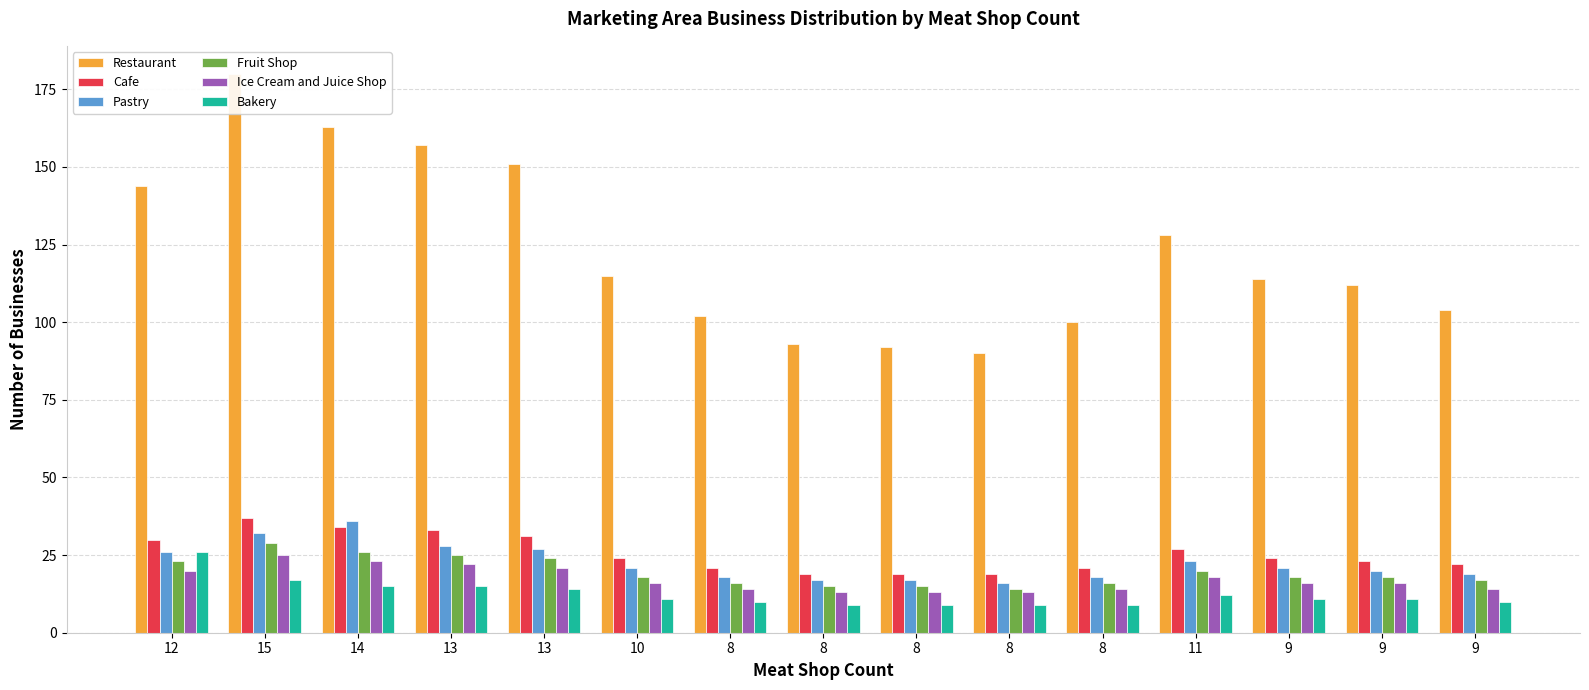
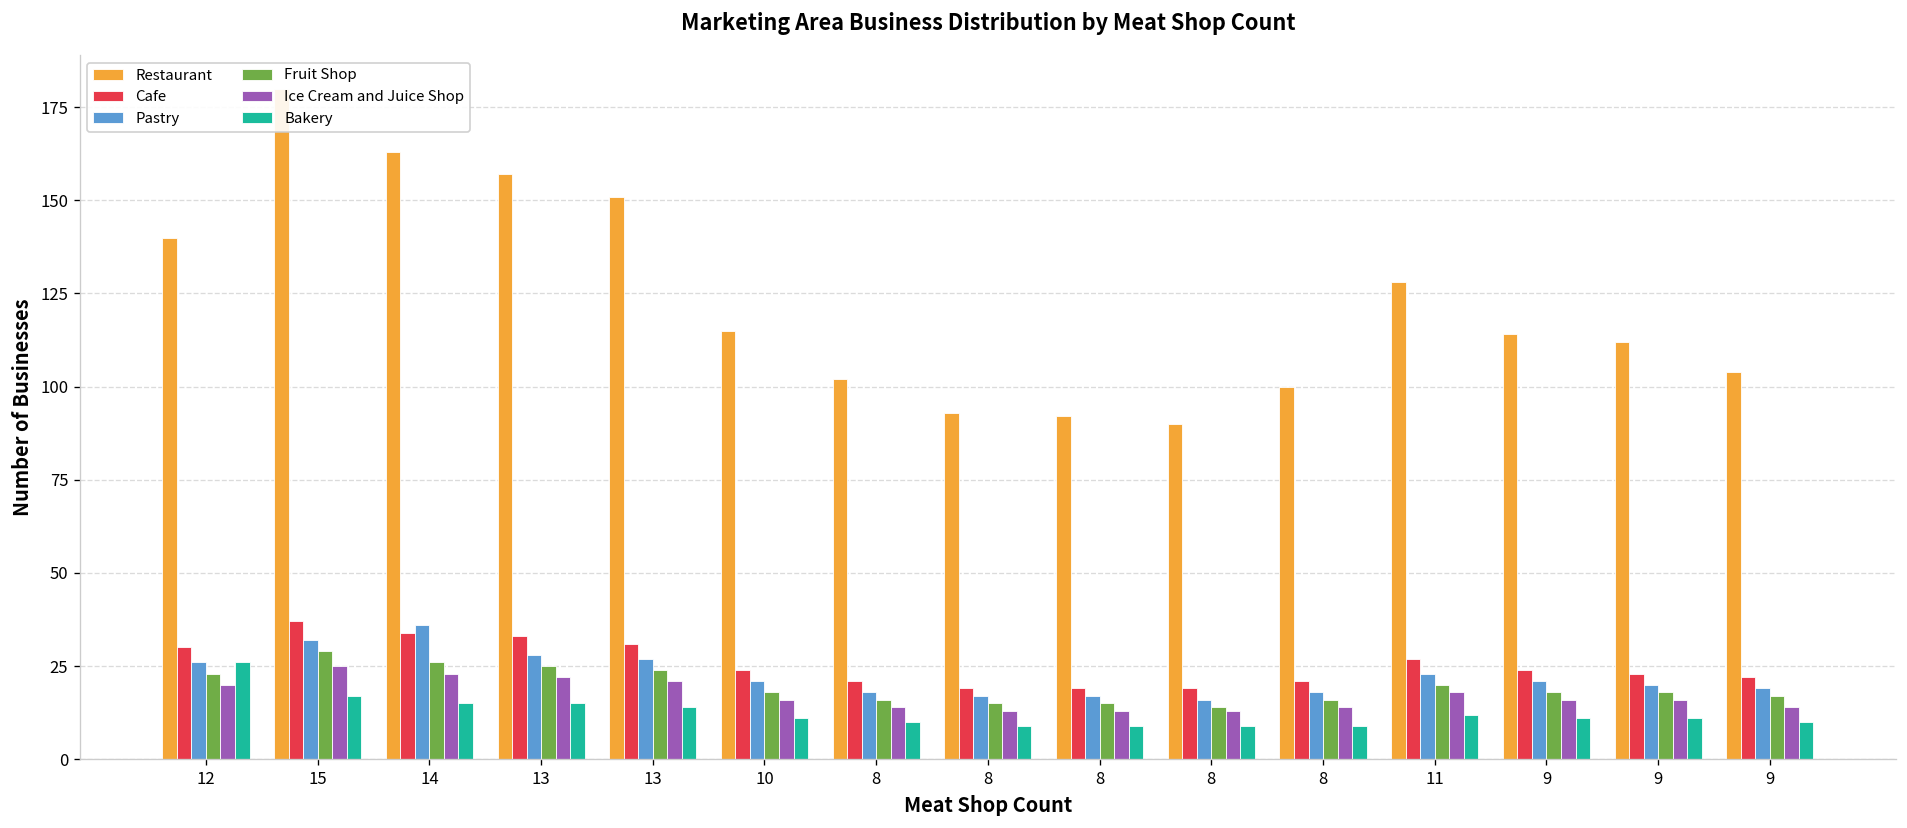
Restaurant, 12: 144 -> 140
